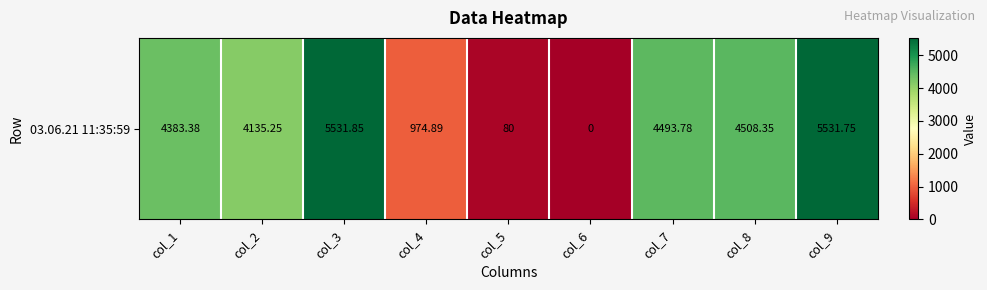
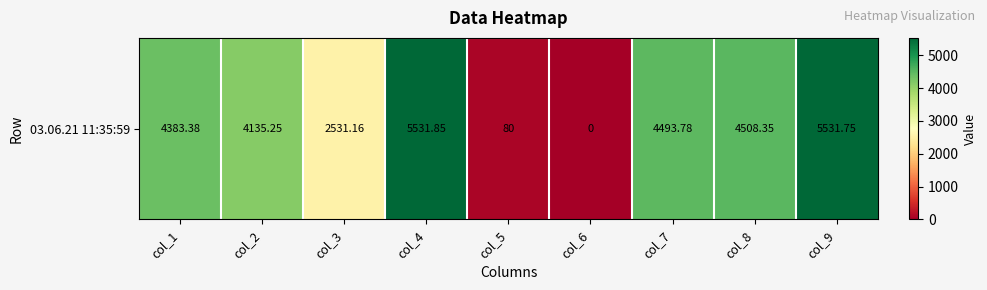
03.06.21 11:35:59, col_3: 5531.85 -> 2531.16
03.06.21 11:35:59, col_4: 974.89 -> 5531.85
